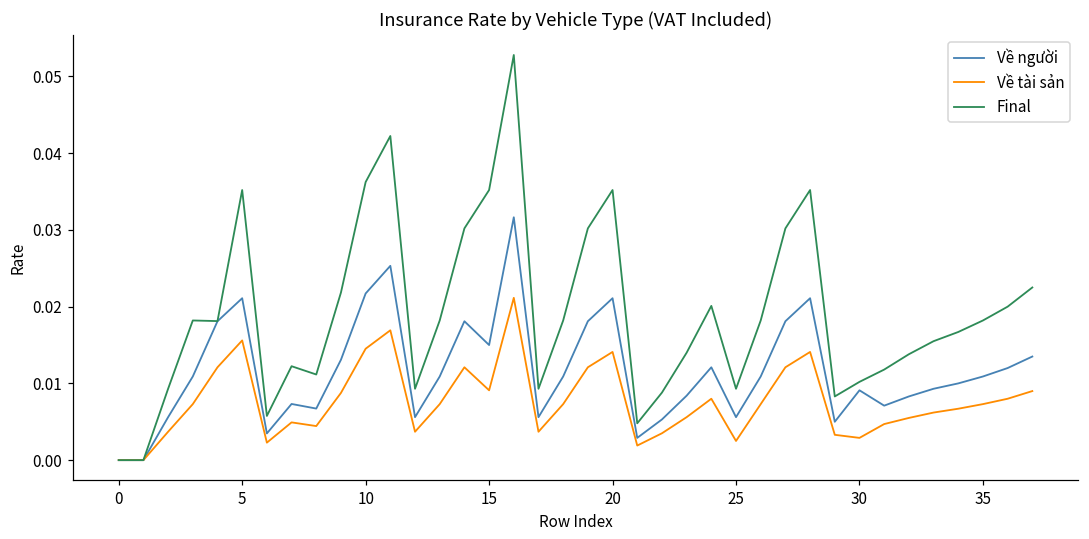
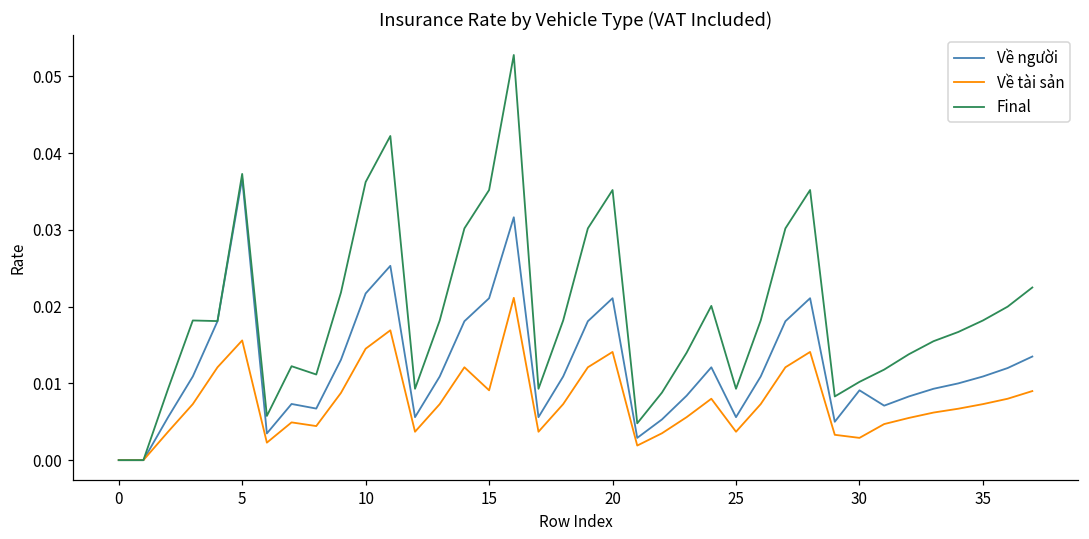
Về người, 5: 0.021 -> 0.037
Final, 5: 0.035 -> 0.037
Về người, 15: 0.015 -> 0.021
Về tài sản, 25: 0.003 -> 0.004
